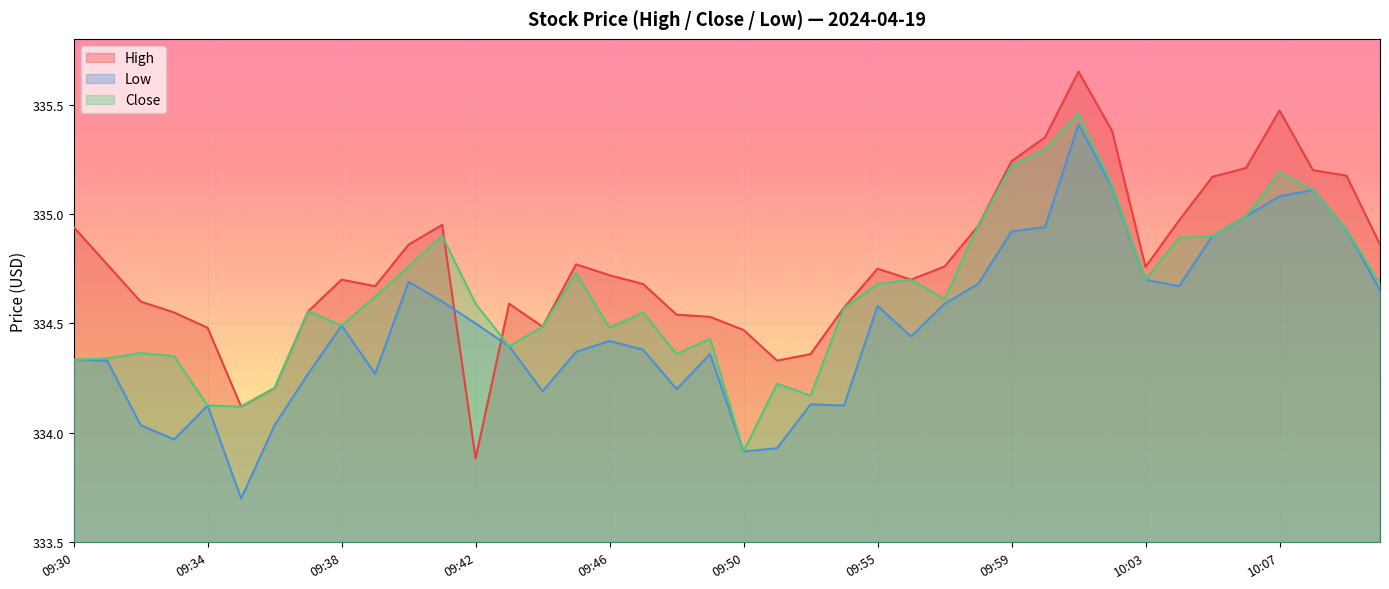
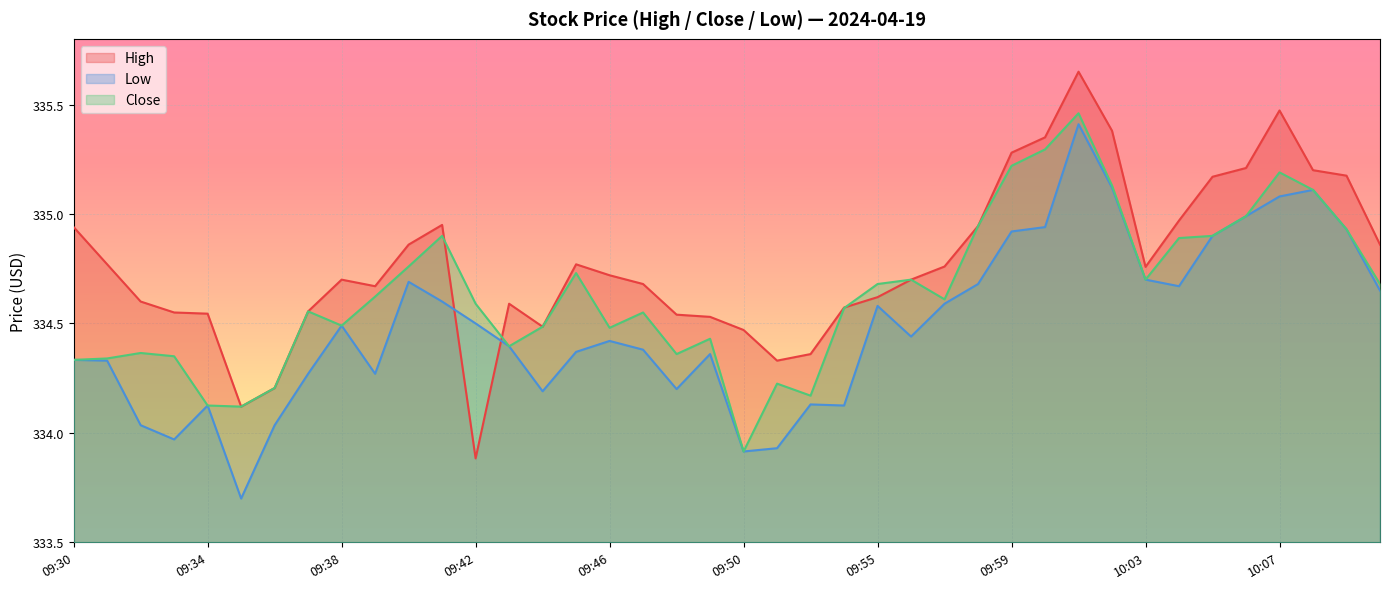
High, 09:34: 334.48 -> 334.54
High, 09:55: 334.75 -> 334.62
High, 09:59: 335.24 -> 335.28
